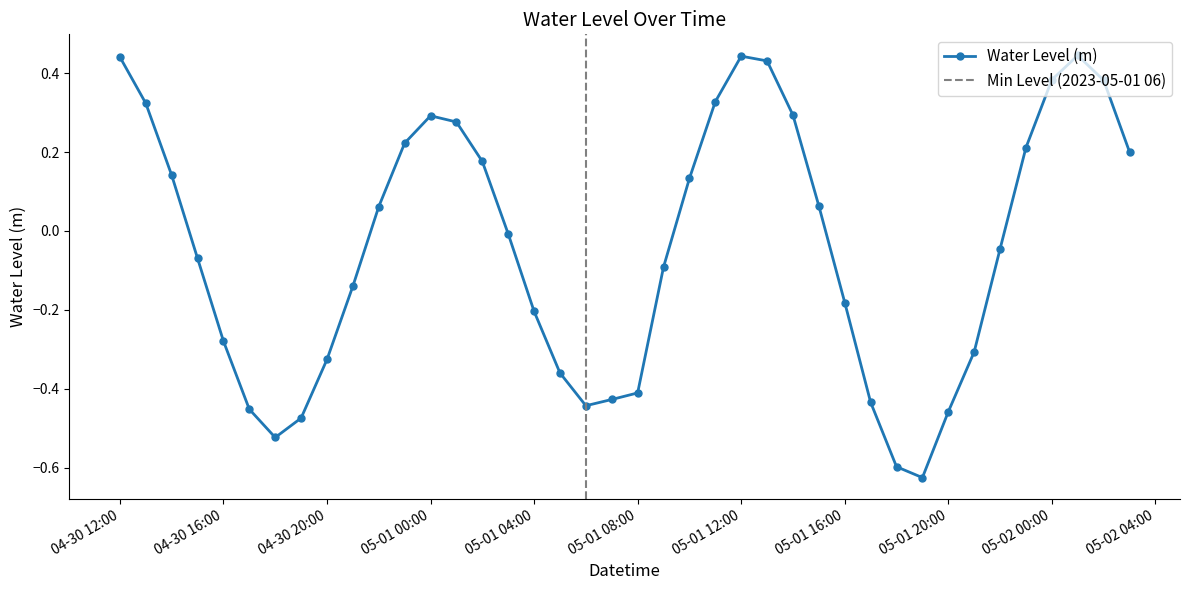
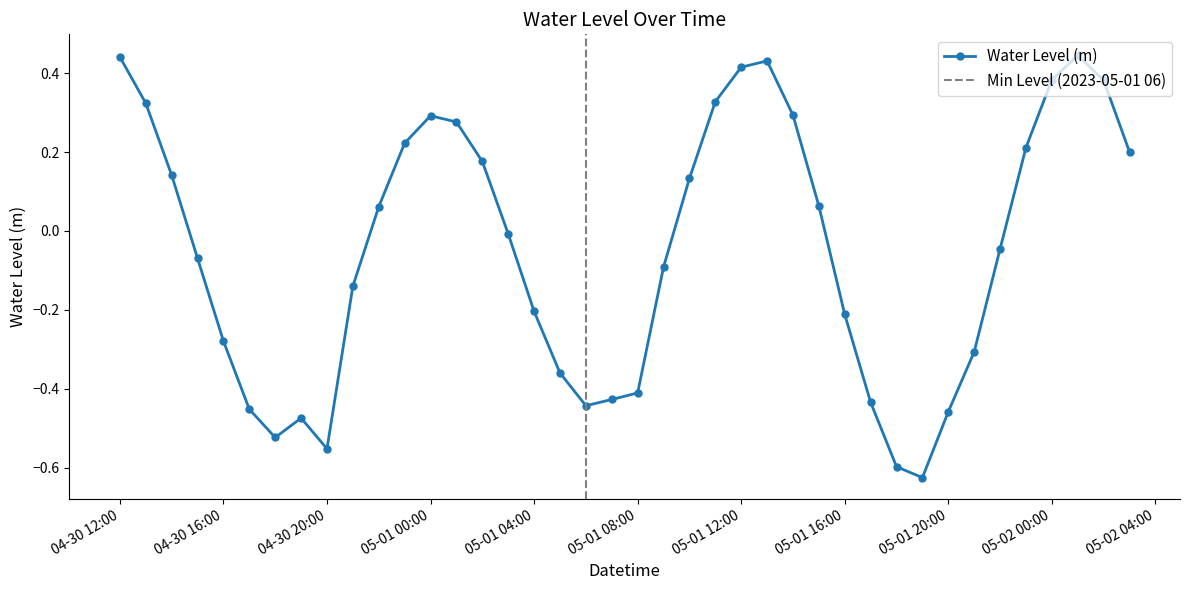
04-30 20:00: -0.33 -> -0.55
05-01 12:00: 0.44 -> 0.42
05-01 16:00: -0.18 -> -0.21
